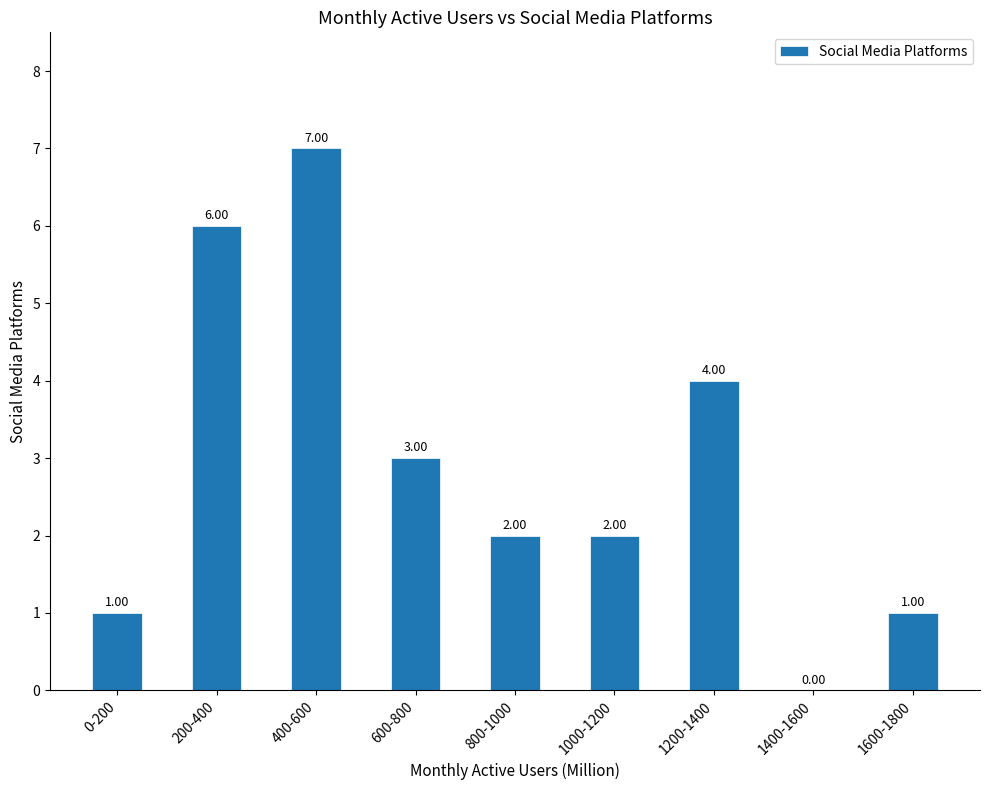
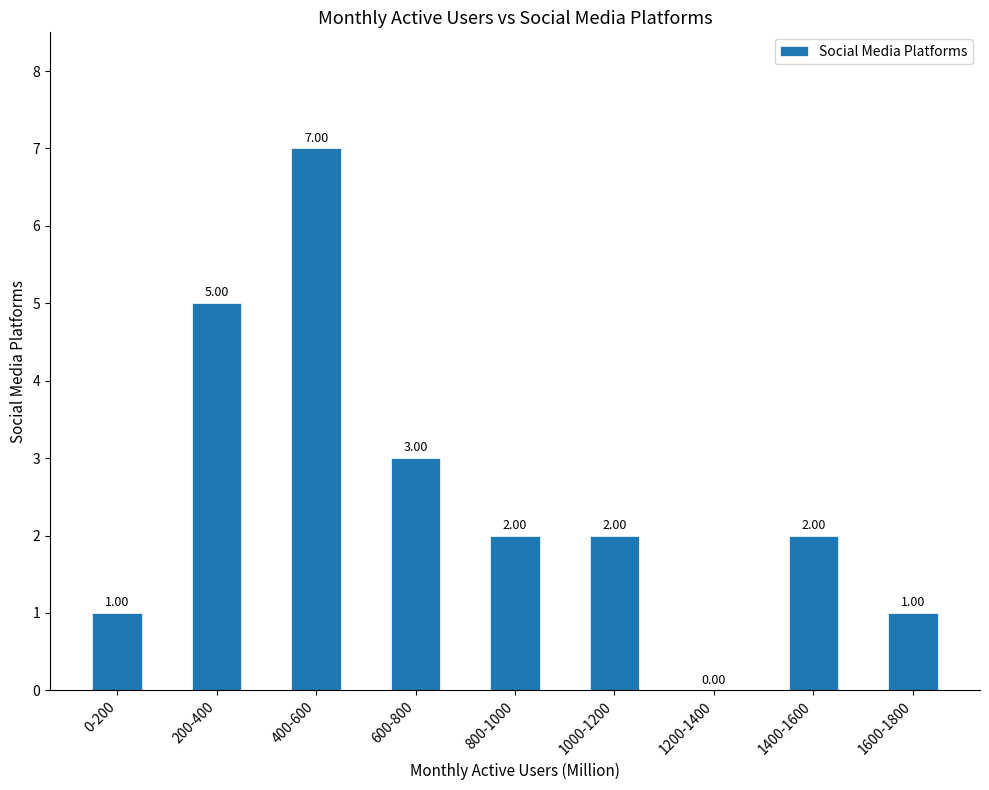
200-400: 6.00 -> 5.00
1200-1400: 4.00 -> 0.00
1400-1600: 0.00 -> 2.00
